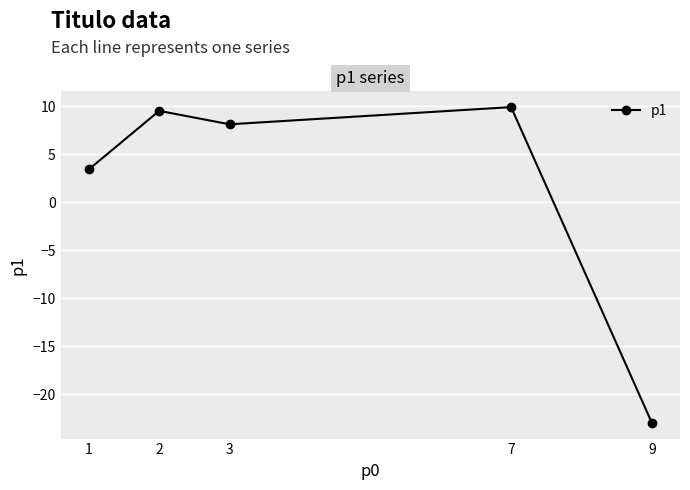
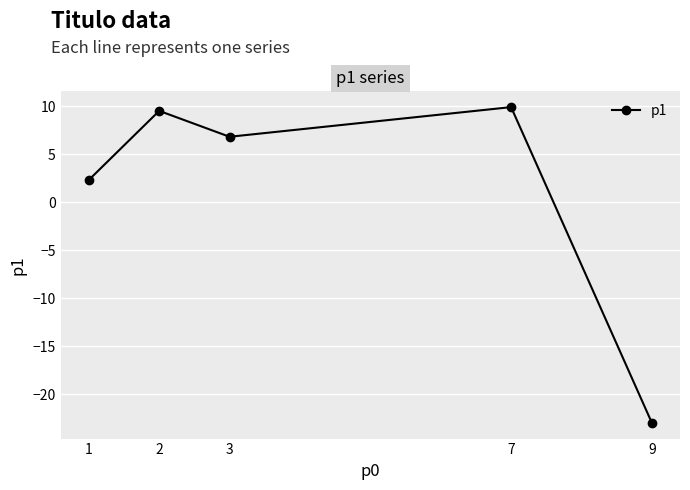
1: 3 -> 2
3: 8 -> 7
